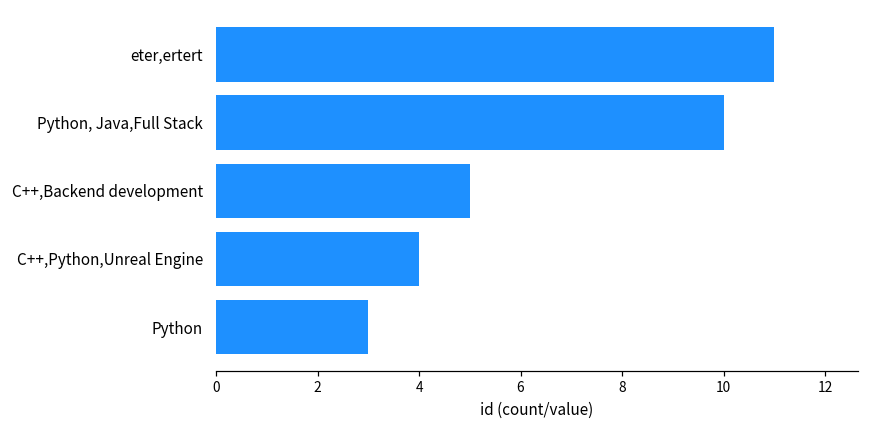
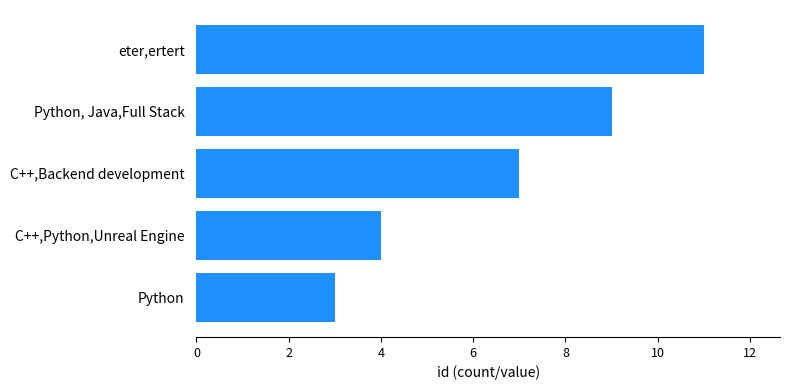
Python, Java,Full Stack: 10 -> 9
C++,Backend development: 5 -> 7
